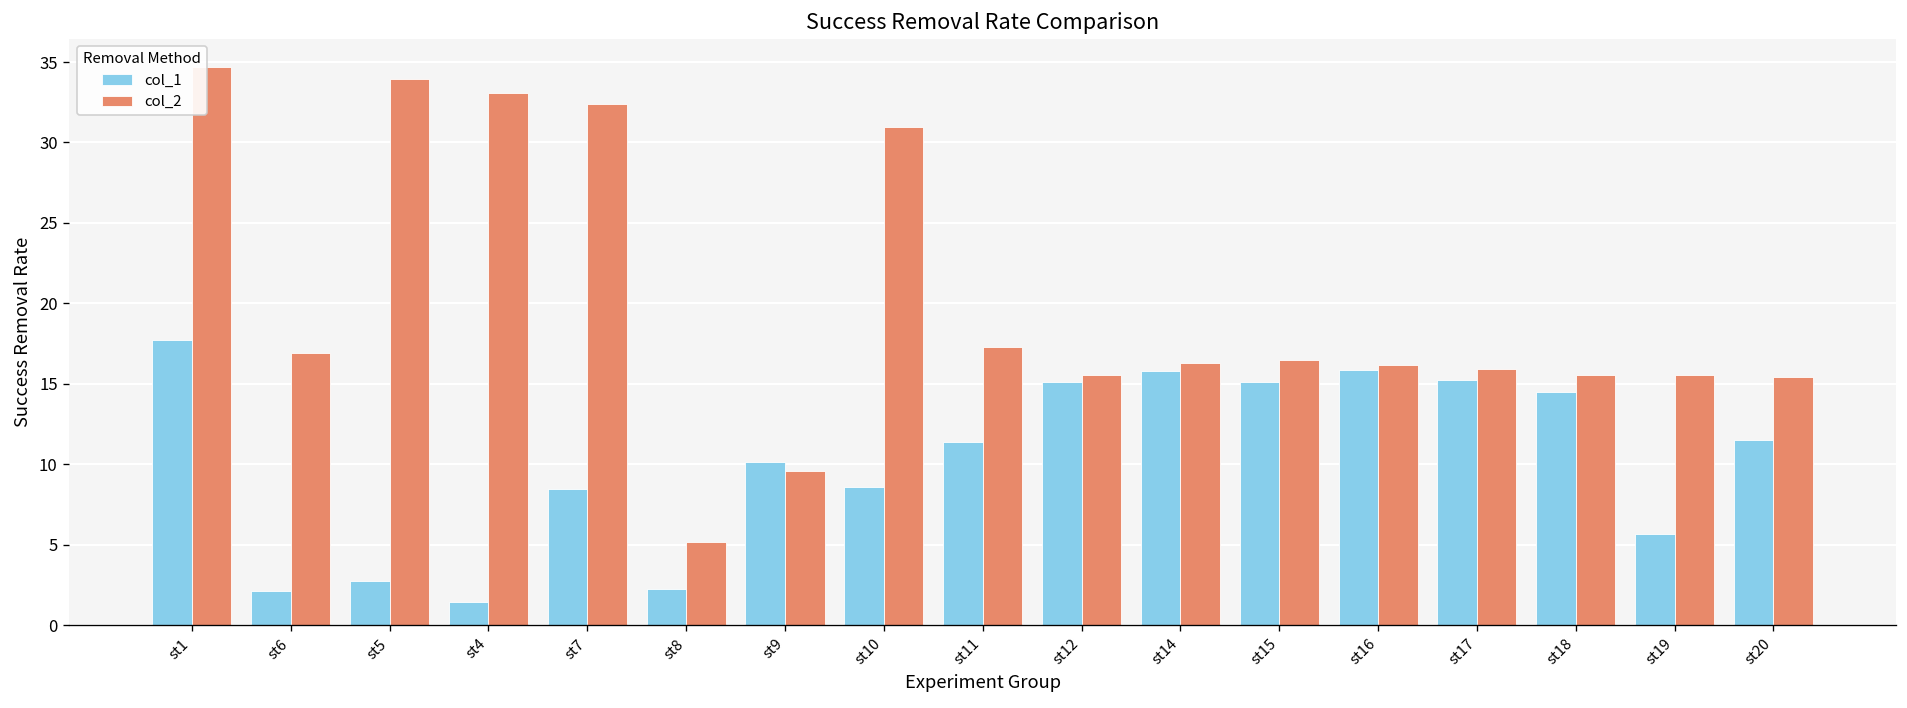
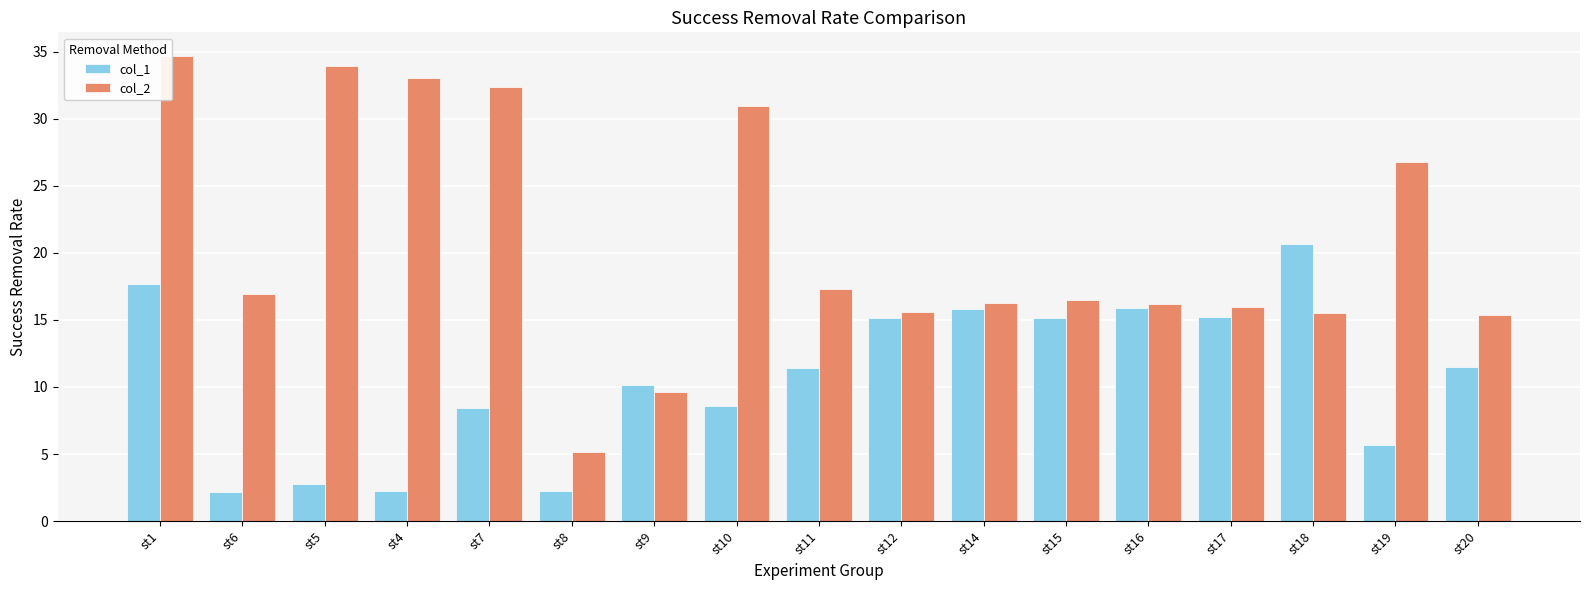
col_1, st4: 1.4 -> 2.3
col_1, st18: 14.5 -> 20.7
col_2, st19: 15.6 -> 26.8
